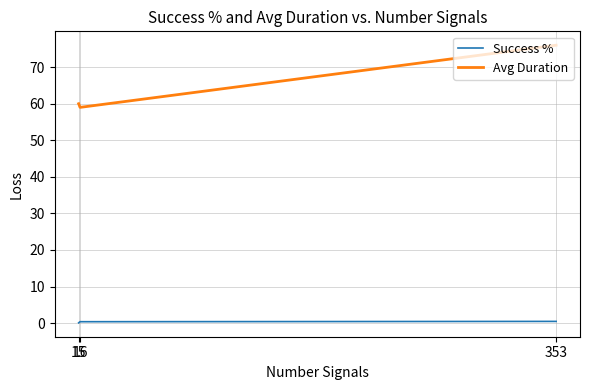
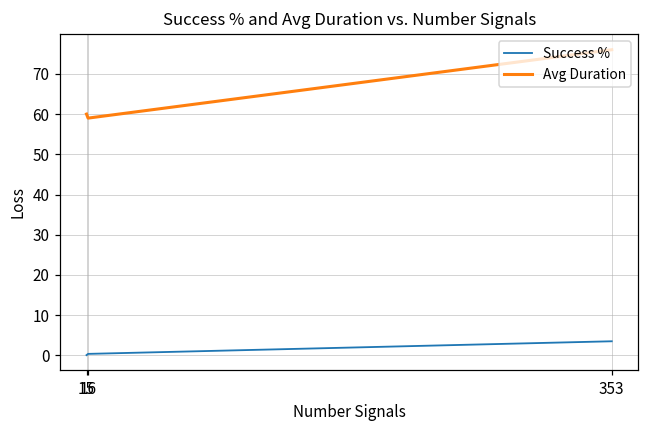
Success %, 353: 0 -> 4
